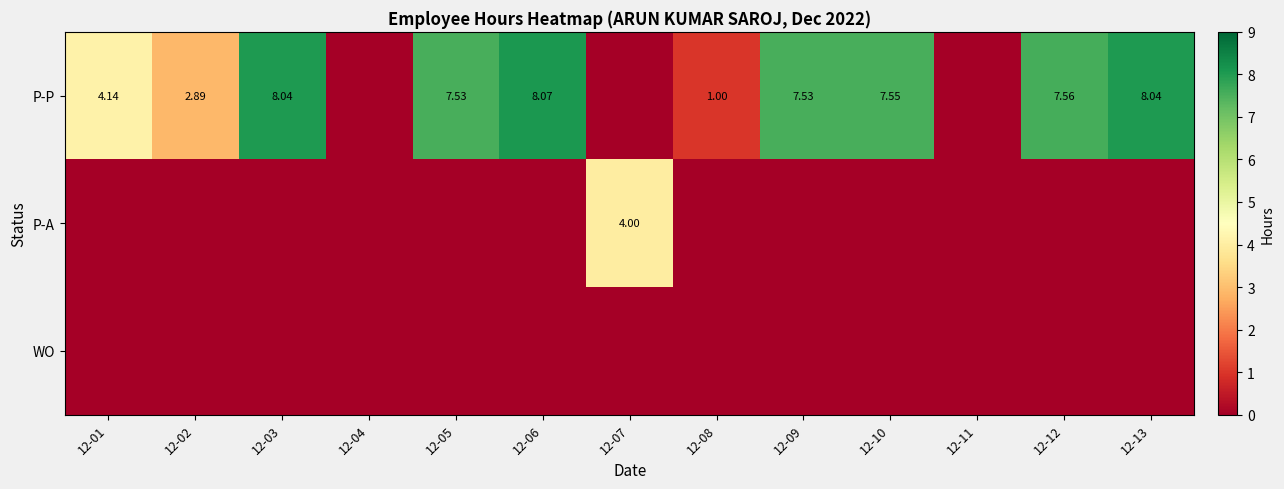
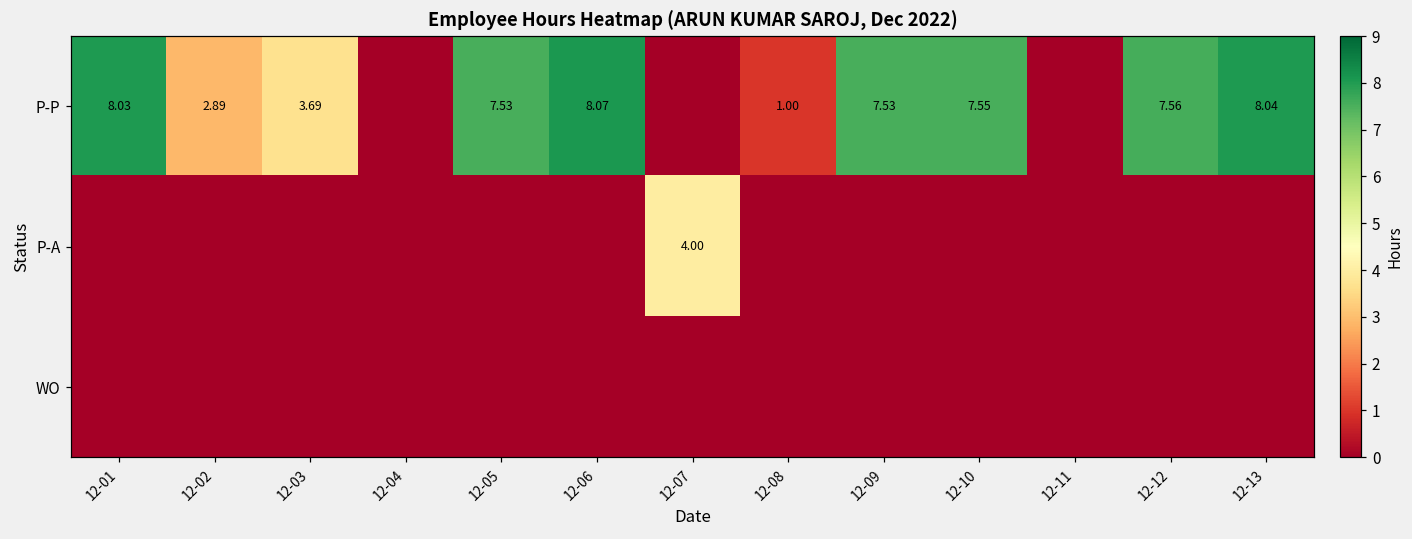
P-P, 12-01: 4.14 -> 8.03
P-P, 12-03: 8.04 -> 3.69
